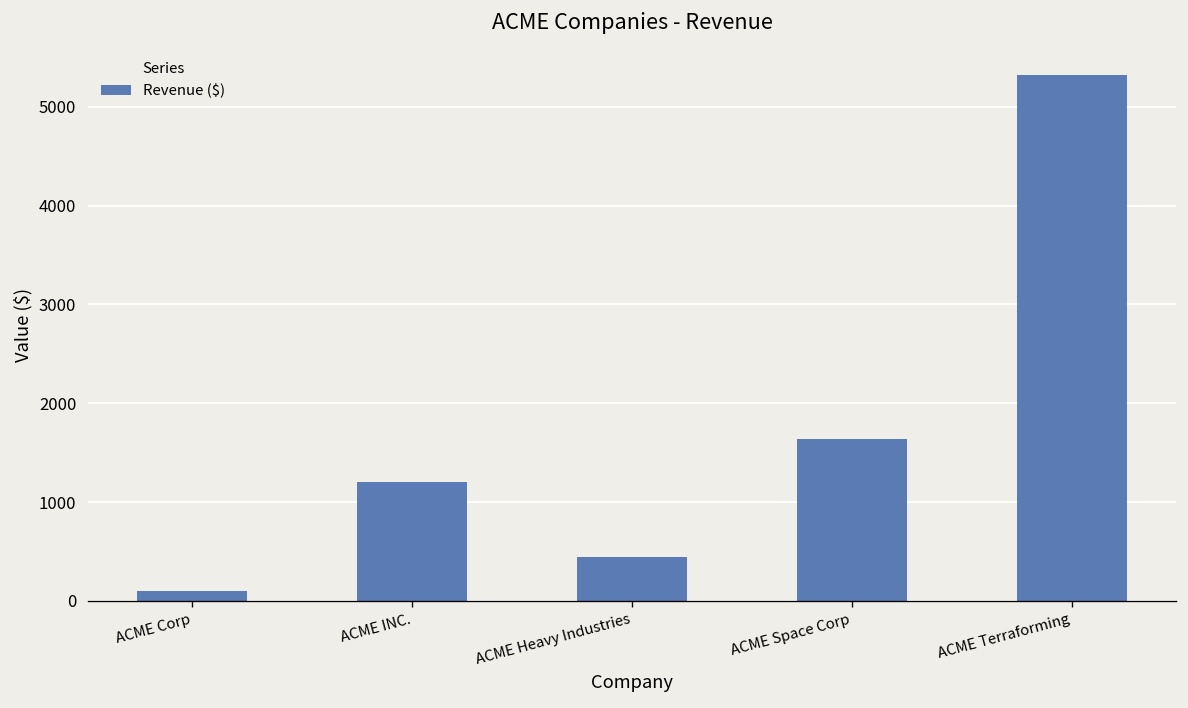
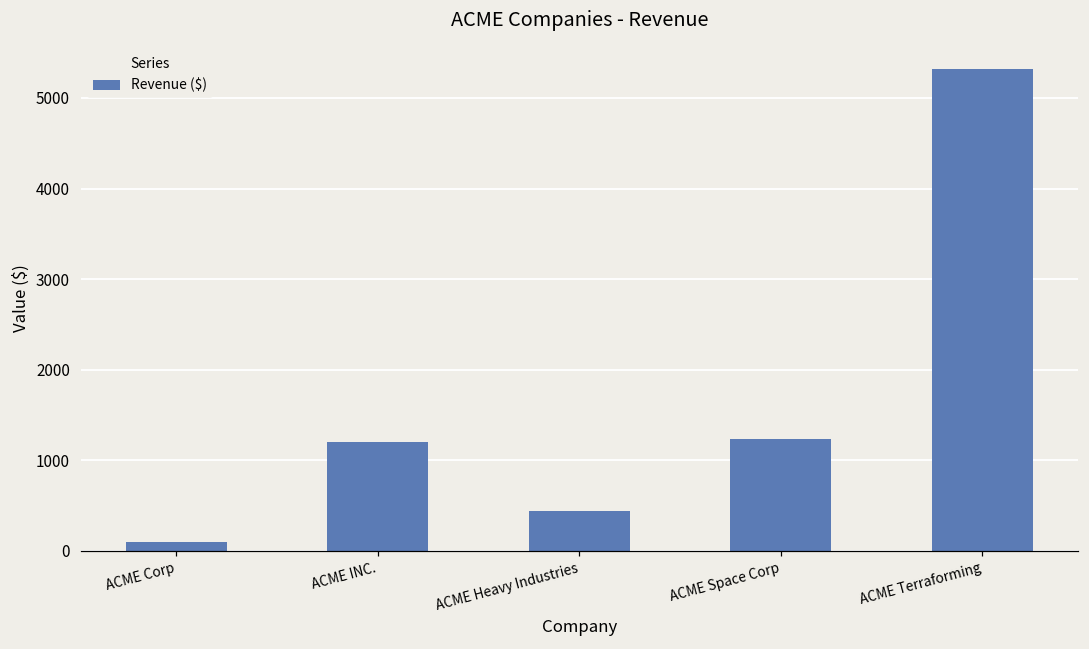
ACME Space Corp: 1600 -> 1200
